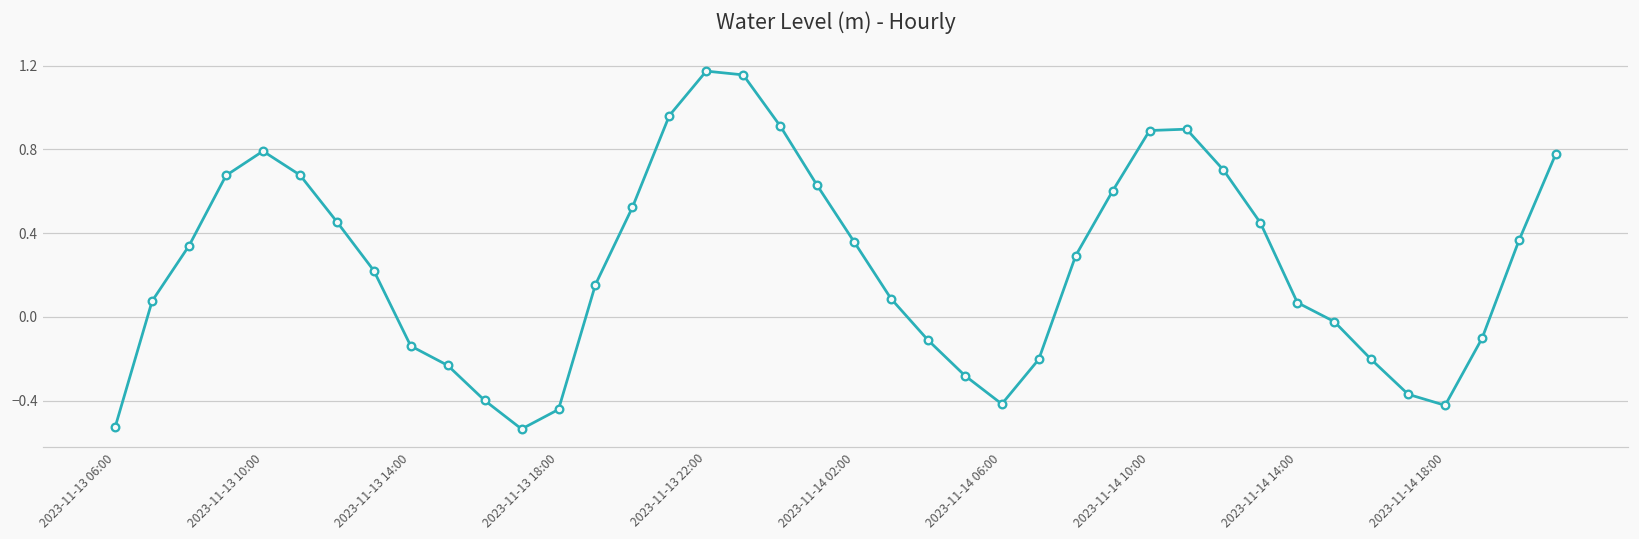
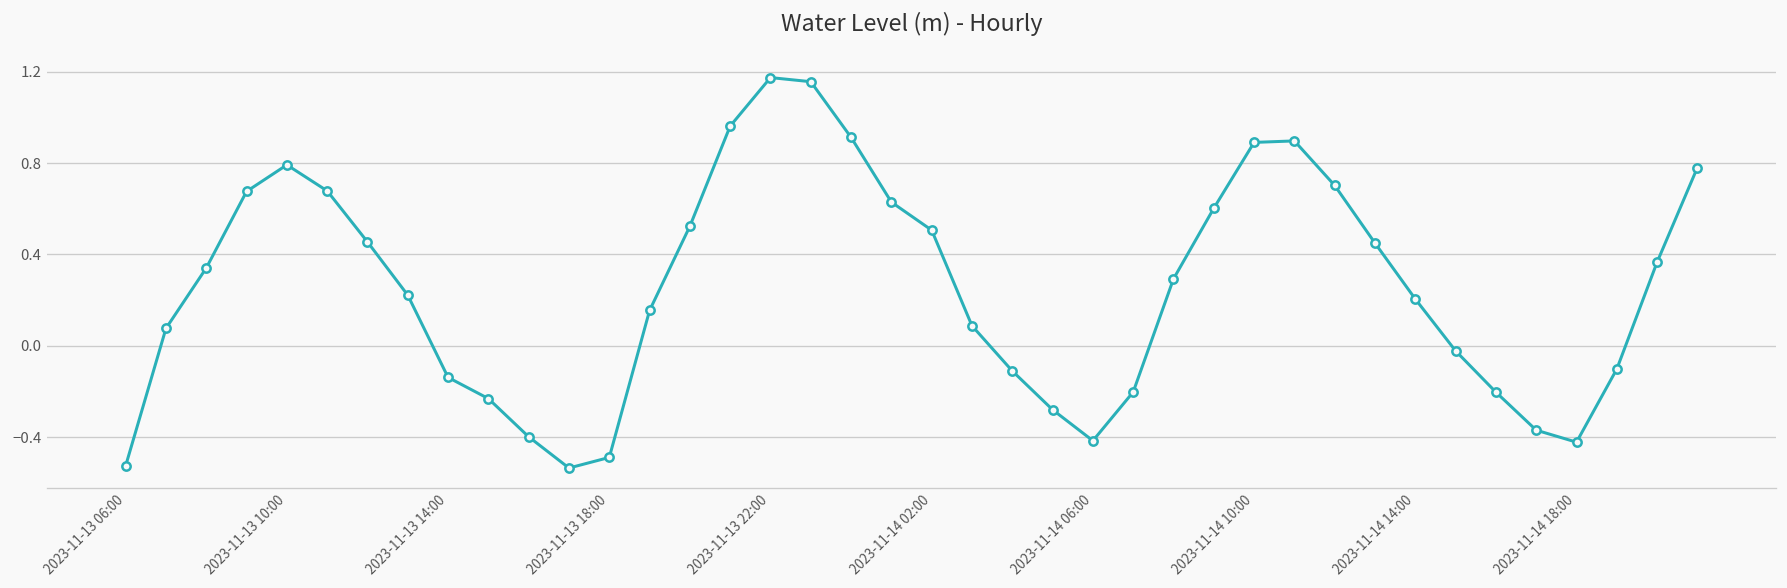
2023-11-13 18:00: -0.44 -> -0.49
2023-11-14 02:00: 0.36 -> 0.51
2023-11-14 14:00: 0.07 -> 0.20
